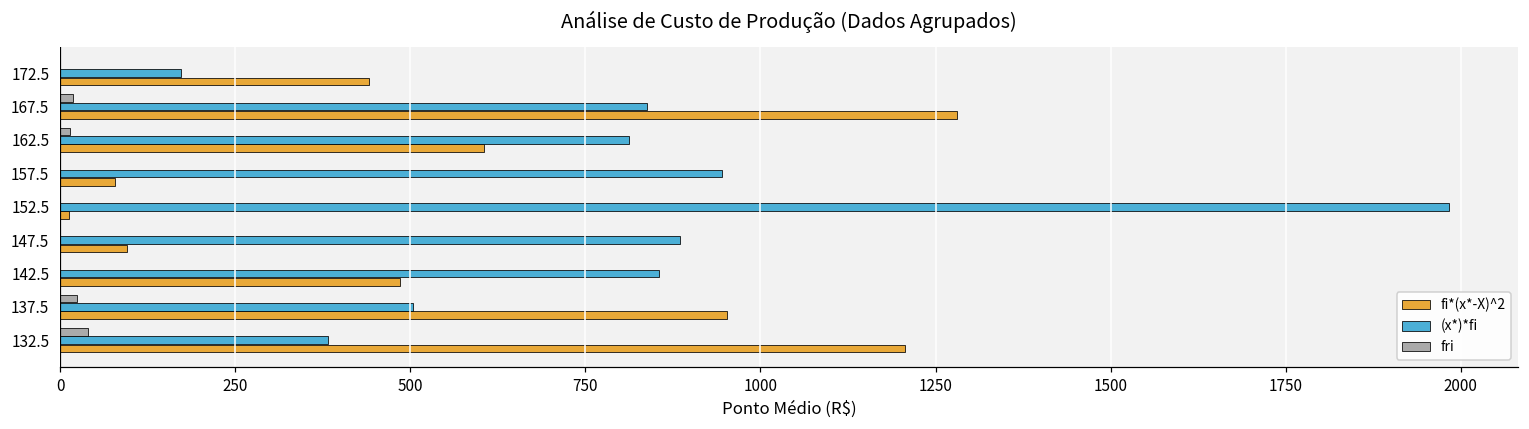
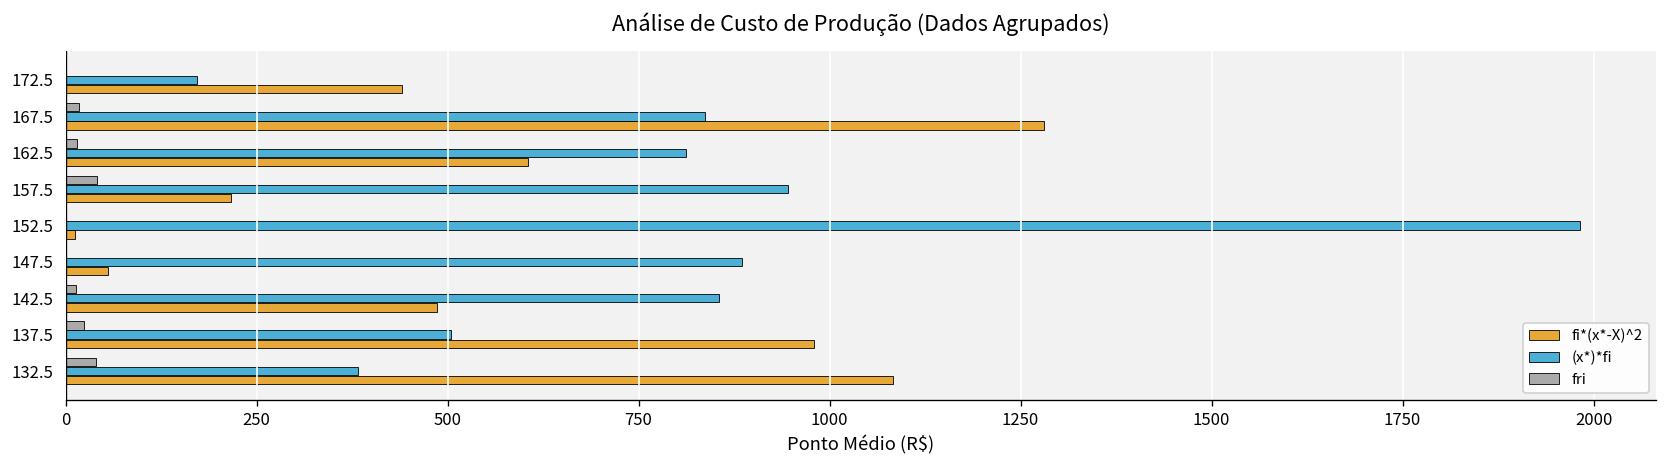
fri, 157.5: 0 -> 40
fi*(x*-X)^2, 157.5: 80 -> 220
fi*(x*-X)^2, 147.5: 100 -> 60
fri, 142.5: 0 -> 10
fi*(x*-X)^2, 137.5: 950 -> 980
fi*(x*-X)^2, 132.5: 1210 -> 1080
